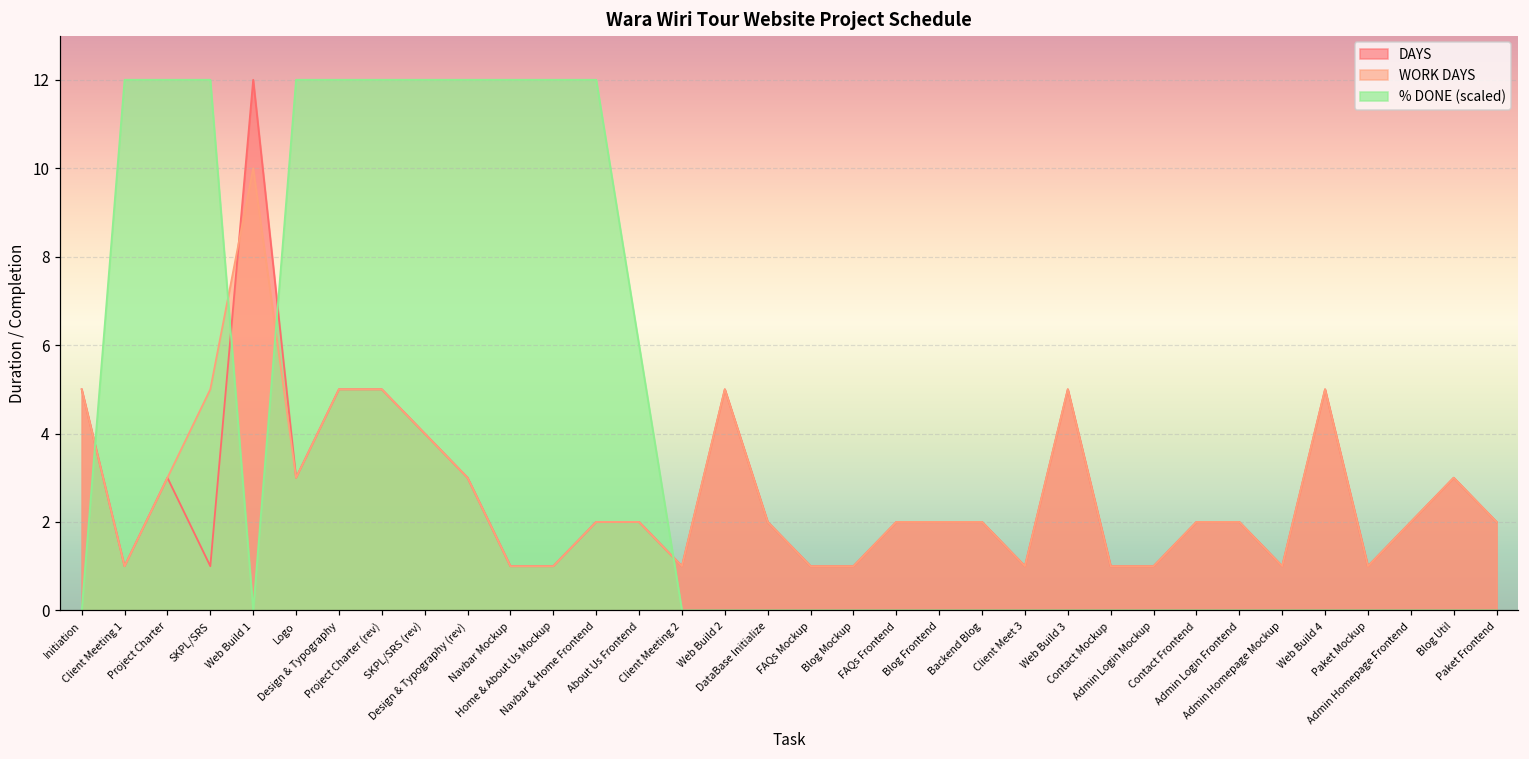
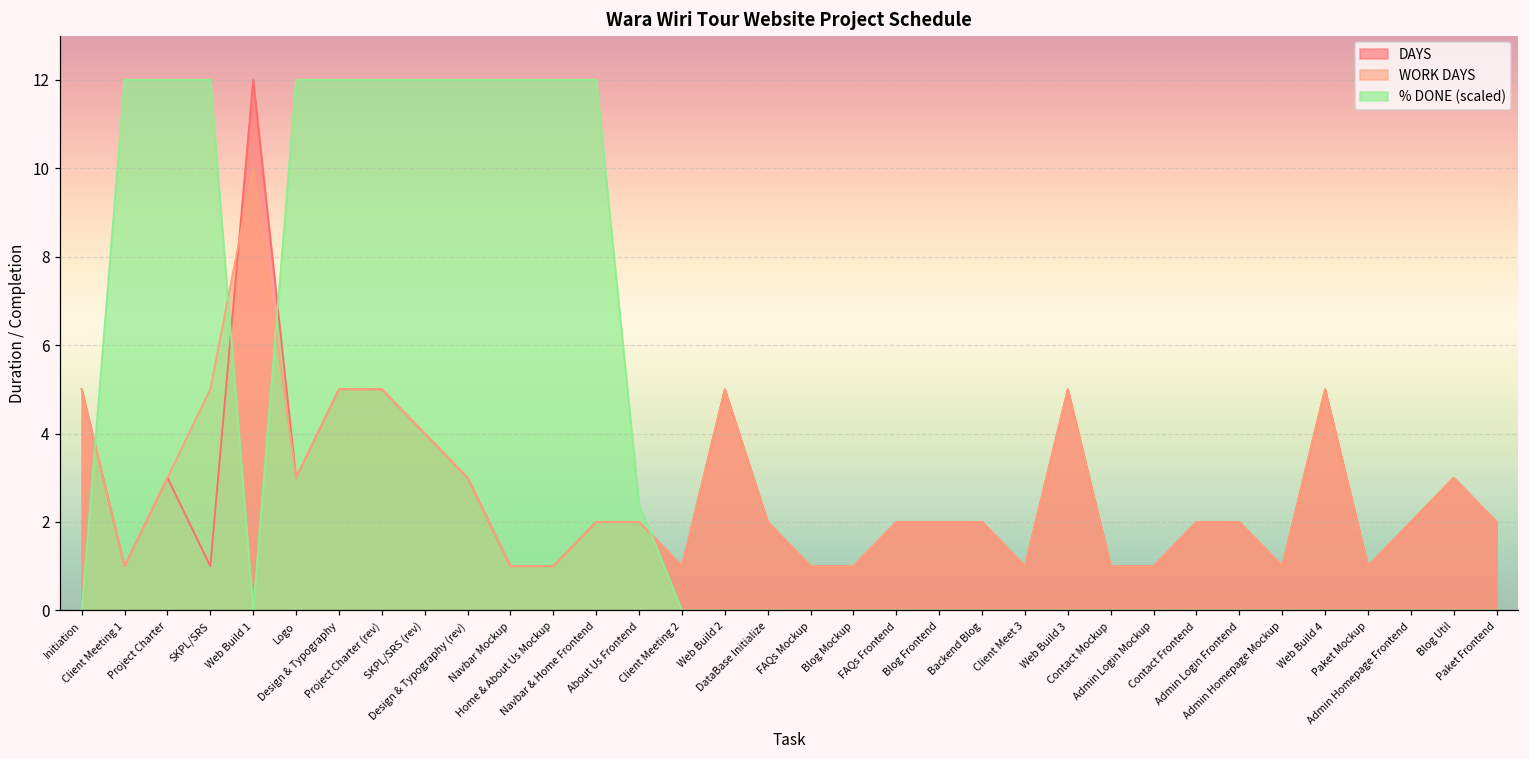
% DONE (scaled), About Us Frontend: 6.0 -> 2.4
